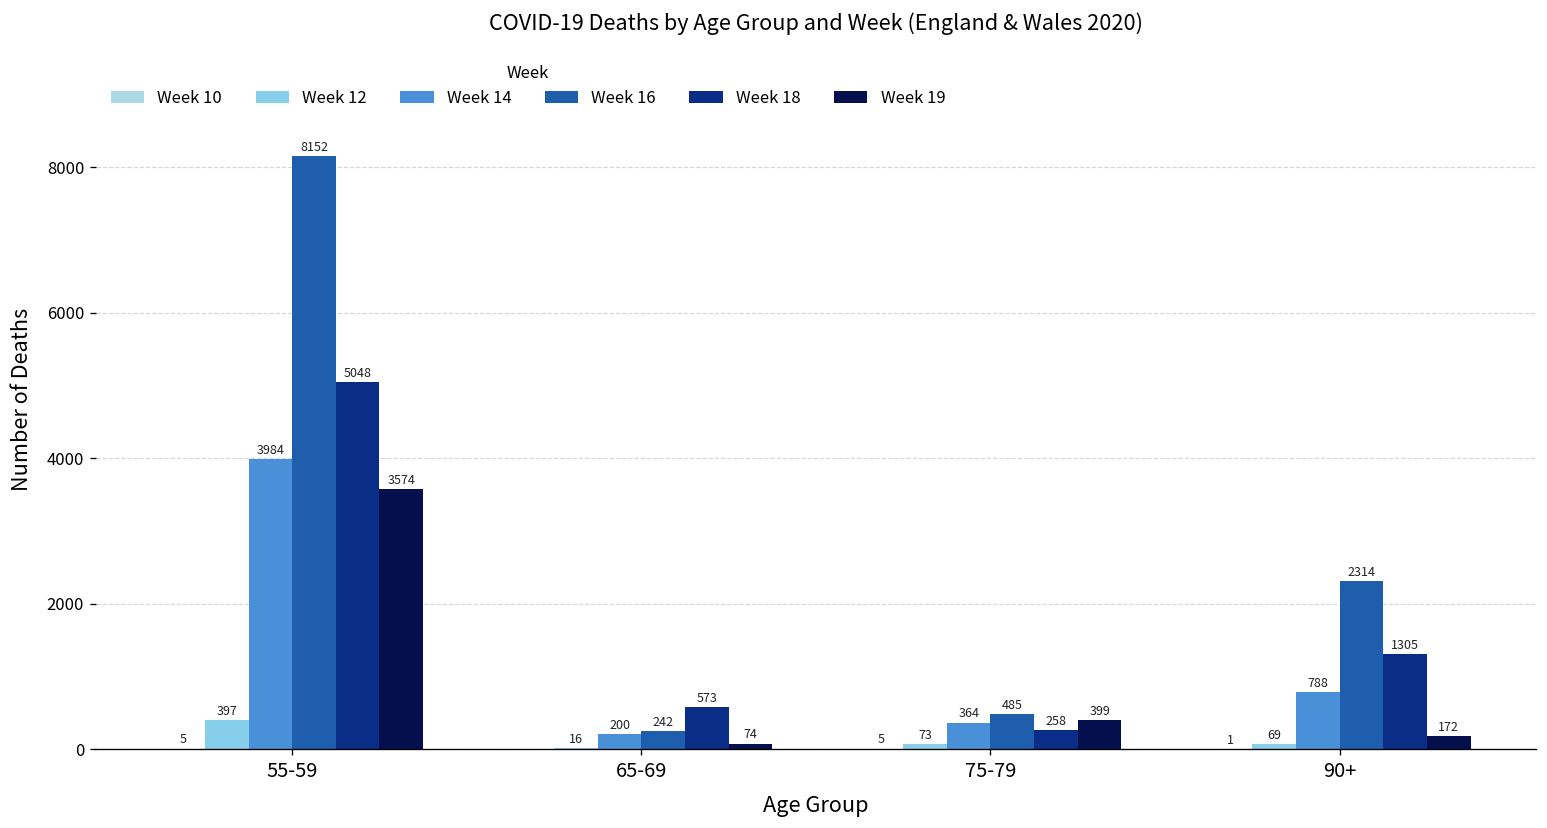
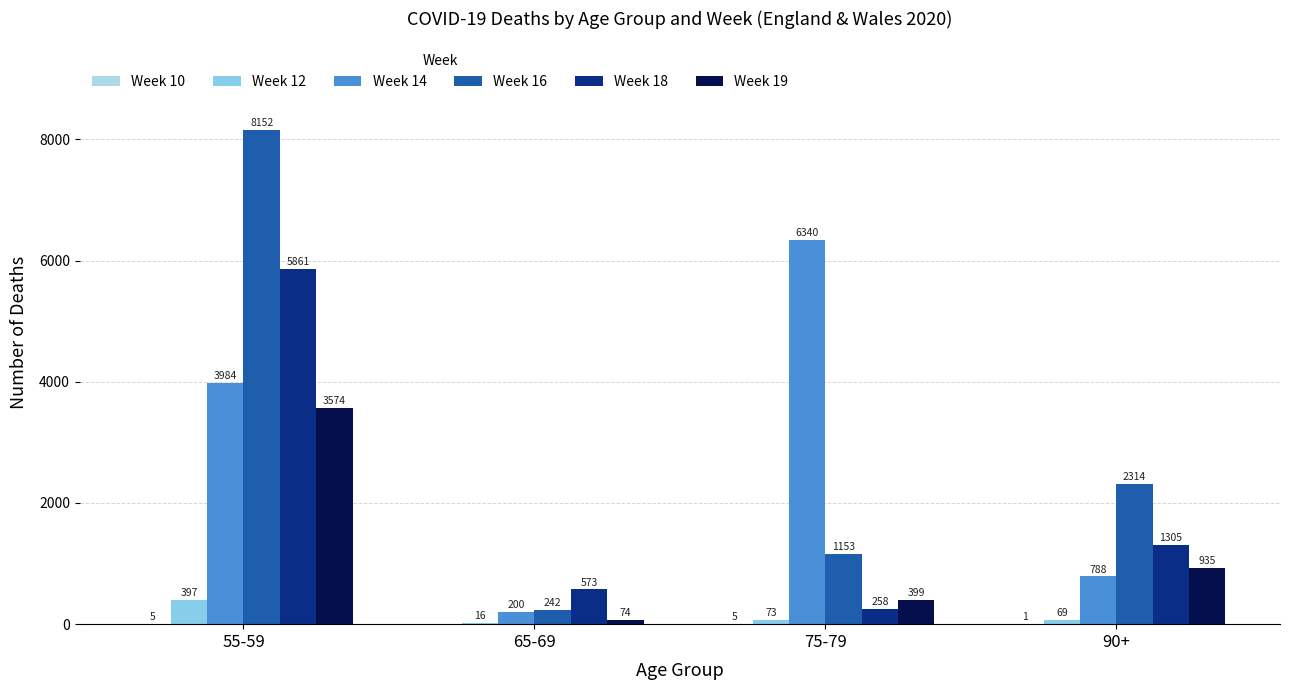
Week 18, 55-59: 5048 -> 5861
Week 14, 75-79: 364 -> 6340
Week 16, 75-79: 485 -> 1153
Week 19, 90+: 172 -> 935
